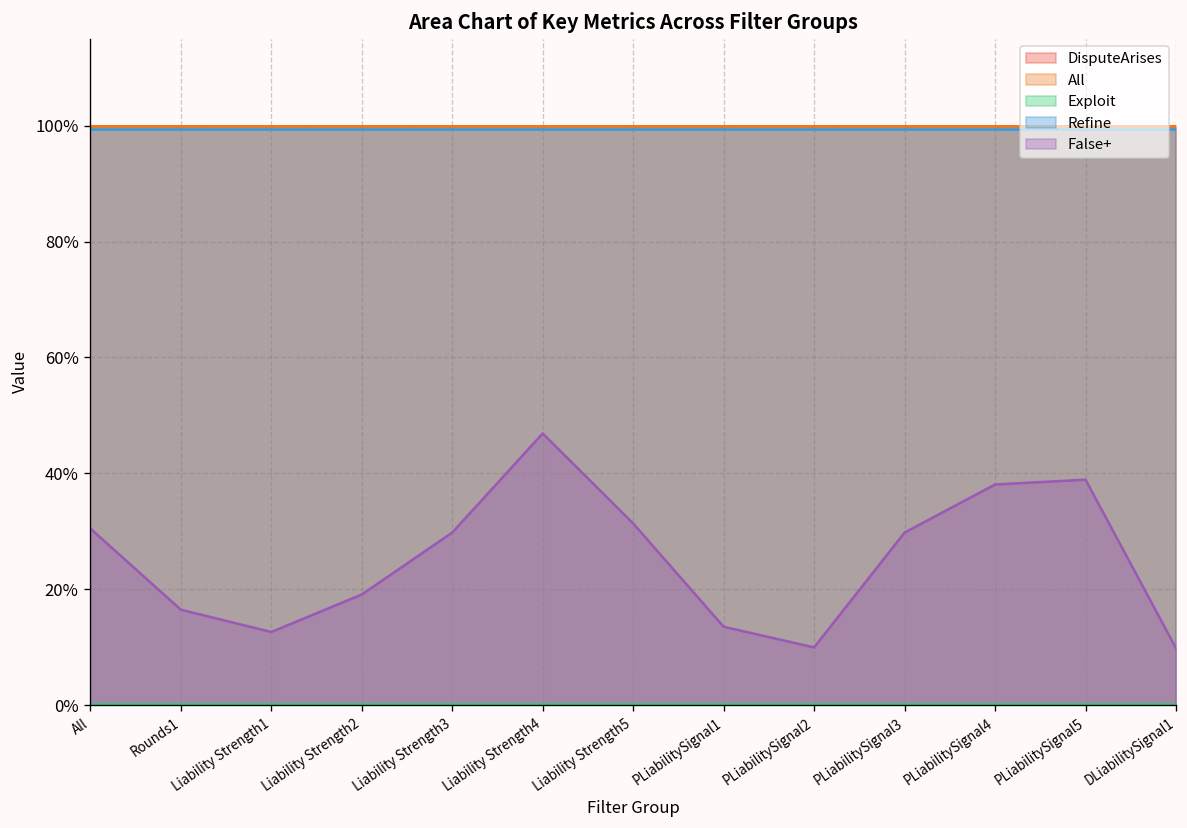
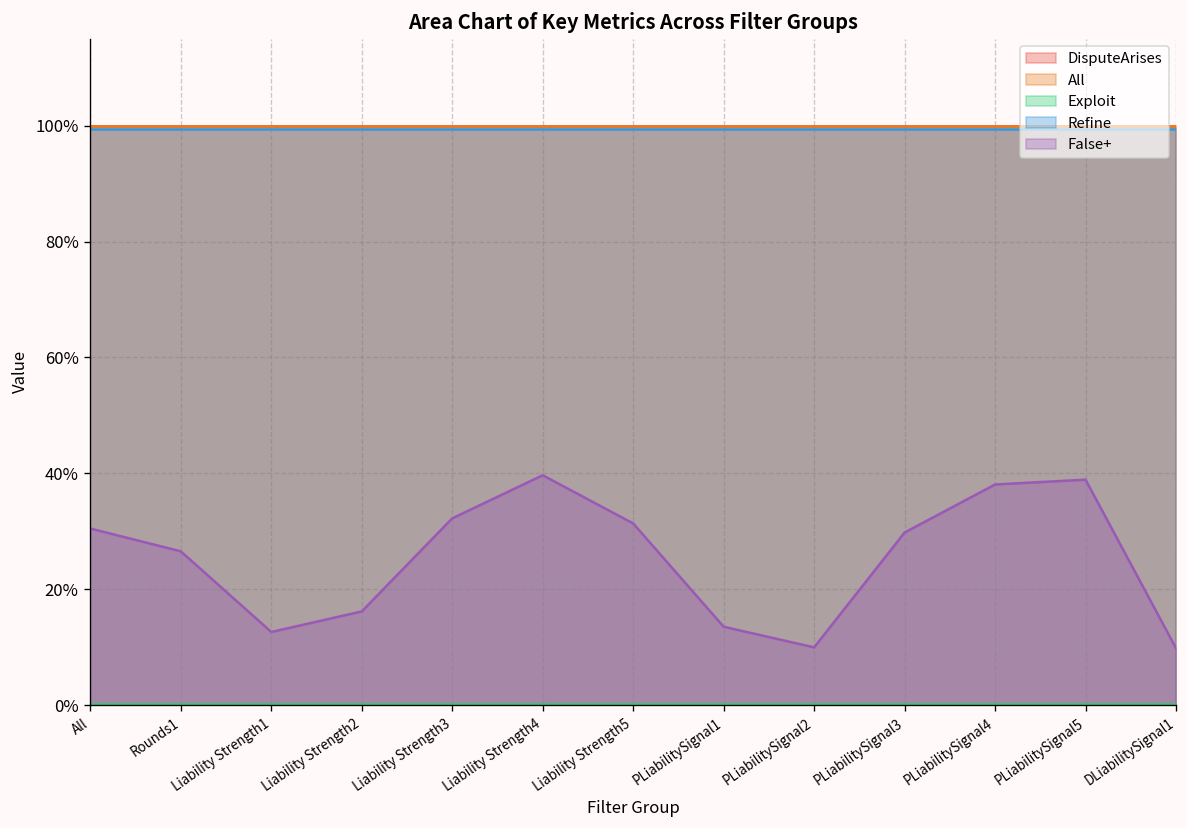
False+, Rounds1: 16% -> 27%
False+, Liability Strength2: 19% -> 16%
False+, Liability Strength3: 30% -> 32%
False+, Liability Strength4: 47% -> 40%
